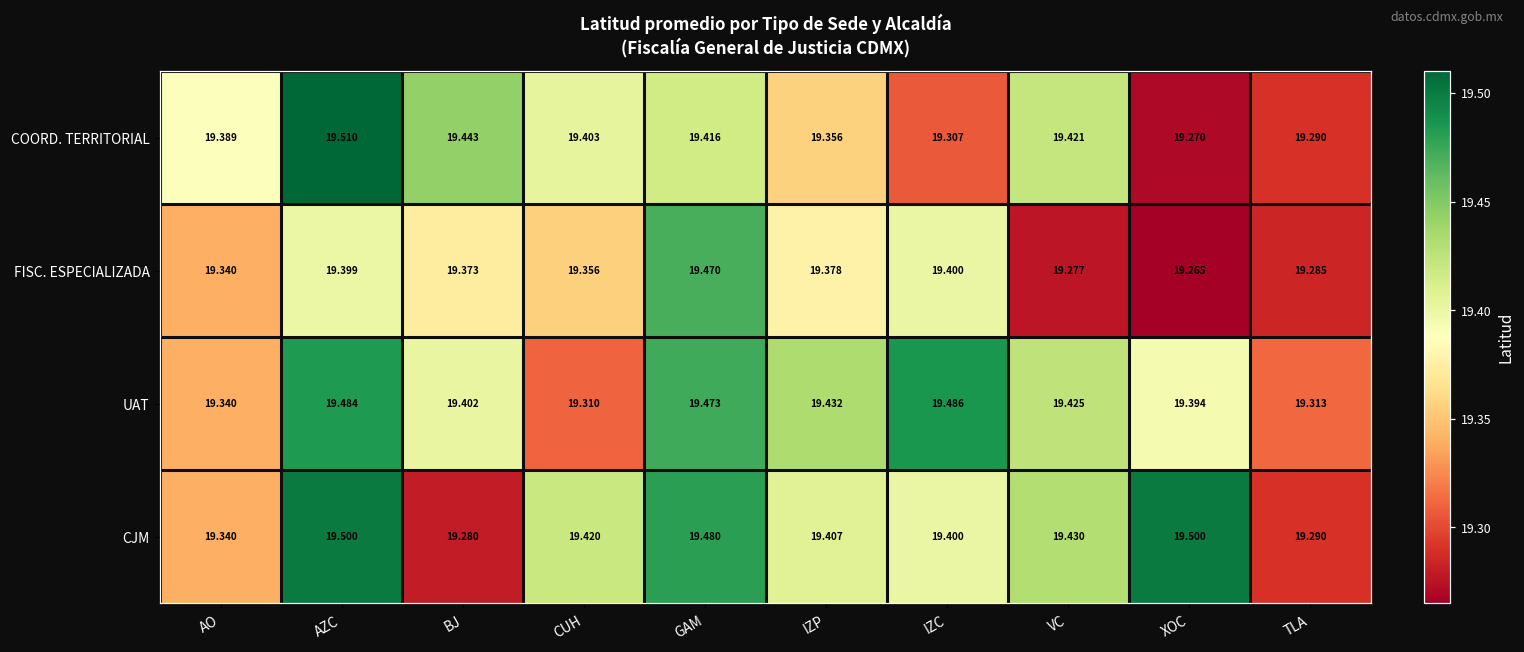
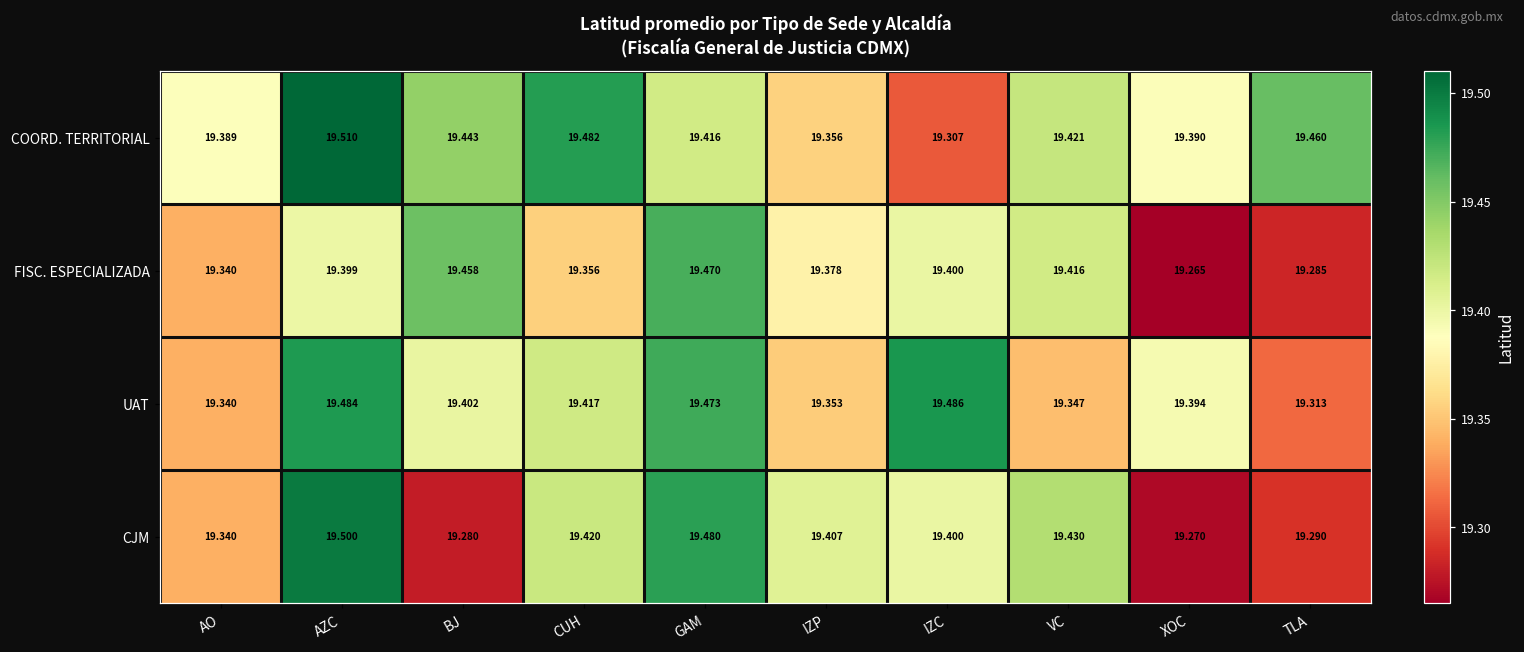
COORD. TERRITORIAL, CUH: 19.403 -> 19.482
COORD. TERRITORIAL, XOC: 19.270 -> 19.390
COORD. TERRITORIAL, TLA: 19.290 -> 19.460
FISC. ESPECIALIZADA, BJ: 19.373 -> 19.458
FISC. ESPECIALIZADA, VC: 19.277 -> 19.416
UAT, CUH: 19.310 -> 19.417
UAT, IZP: 19.432 -> 19.353
UAT, VC: 19.425 -> 19.347
CJM, XOC: 19.500 -> 19.270
